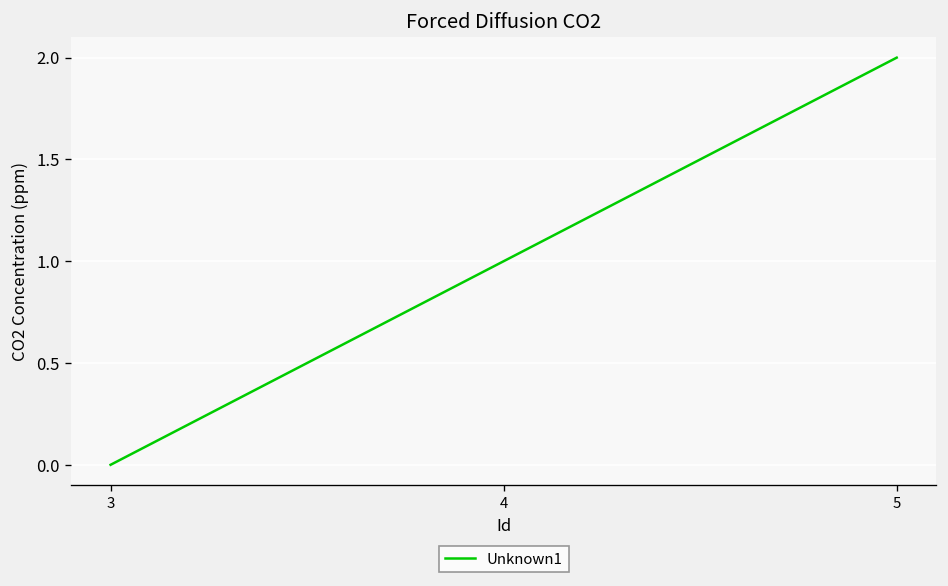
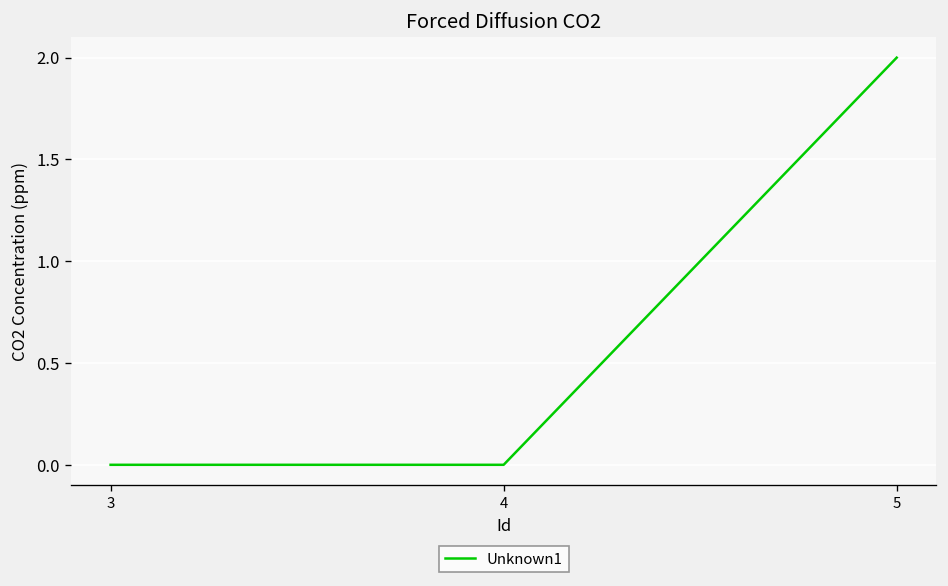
4: 1 -> 0
